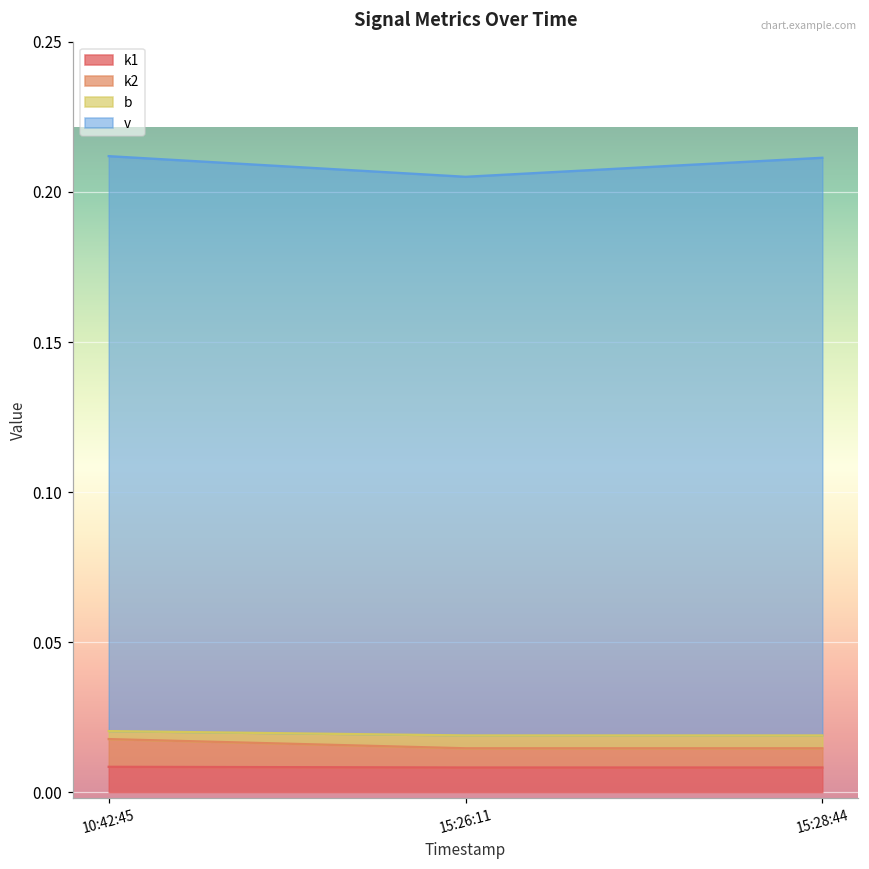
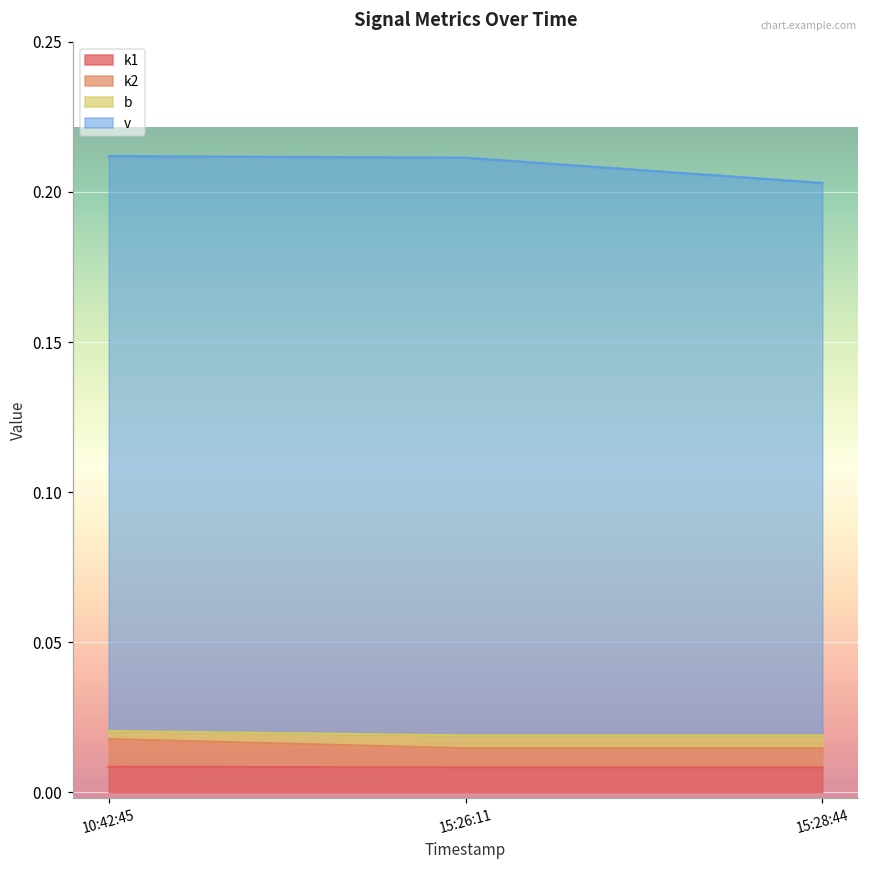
v, 15:26:11: 0.186 -> 0.193
v, 15:28:44: 0.193 -> 0.184
